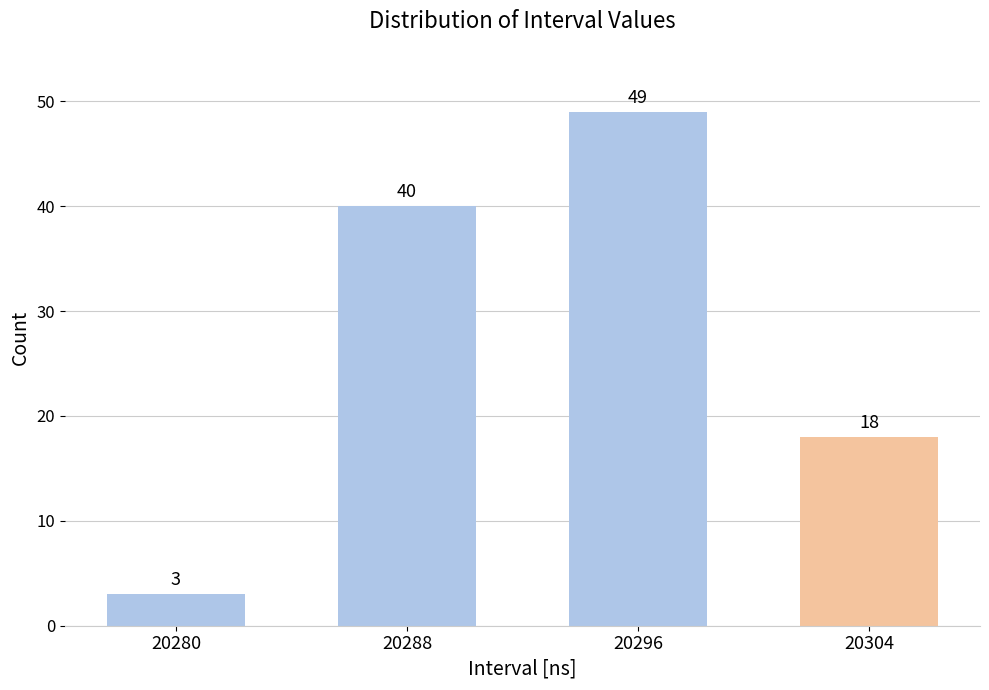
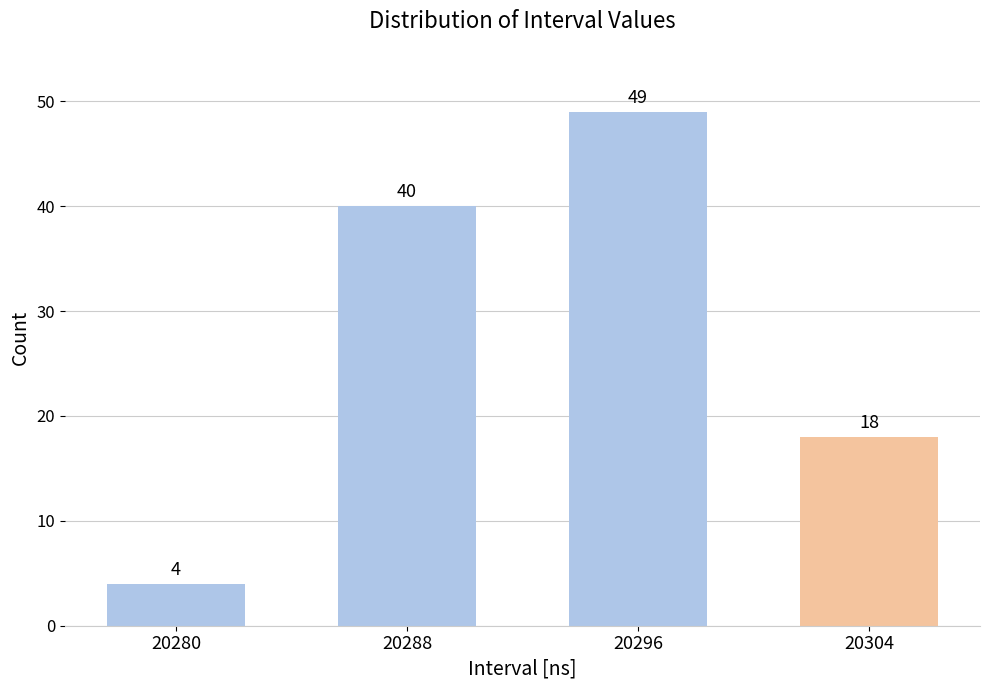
20280: 3 -> 4
